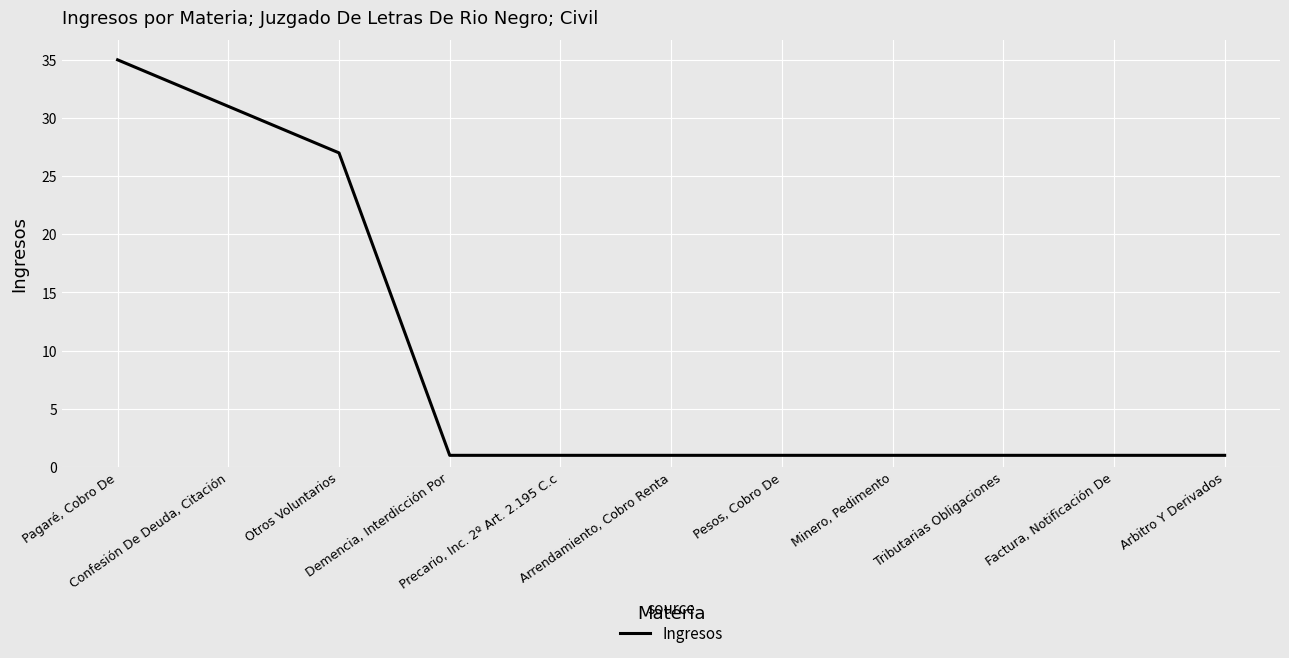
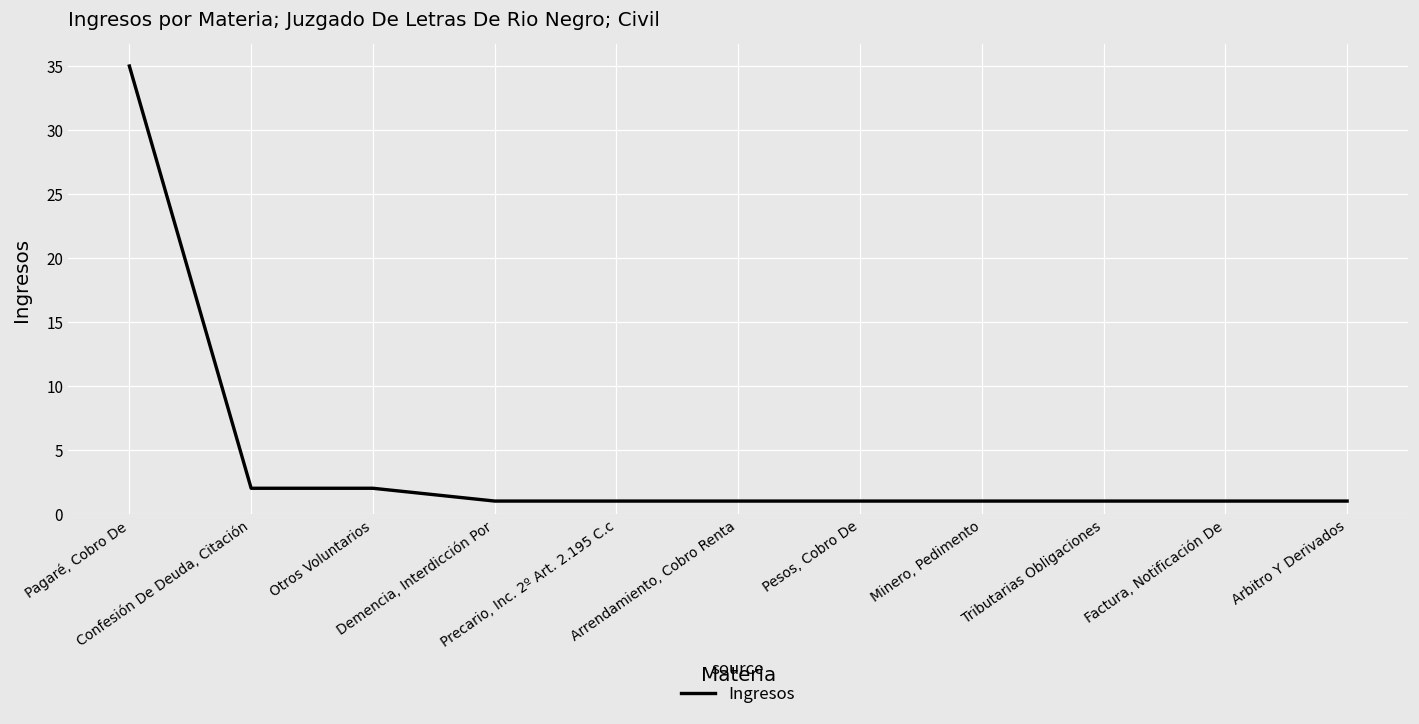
Confesión De Deuda, Citación: 31 -> 2
Otros Voluntarios: 27 -> 2
